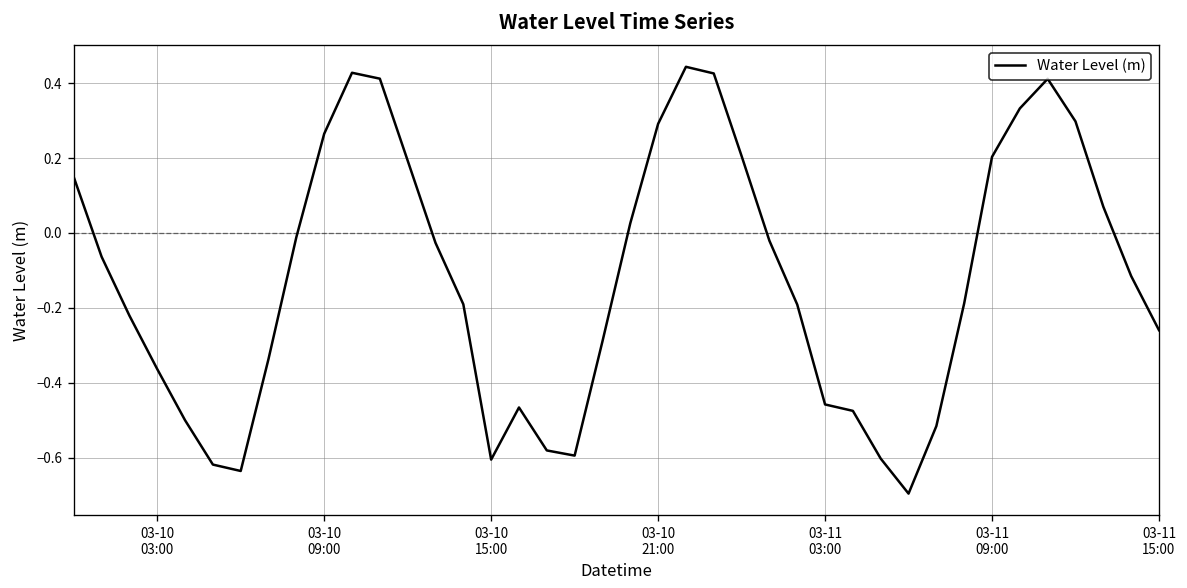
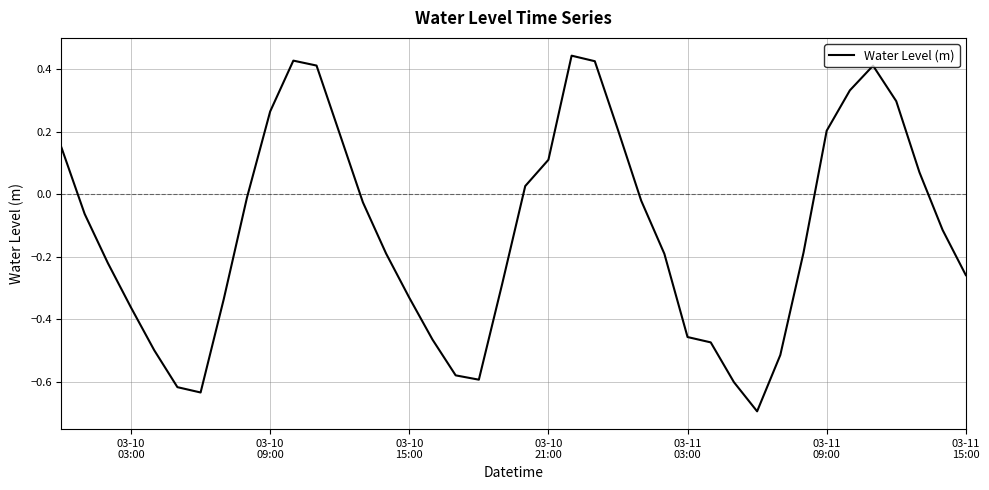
03-10 15:00: -0.60 -> -0.33
03-10 21:00: 0.29 -> 0.11
